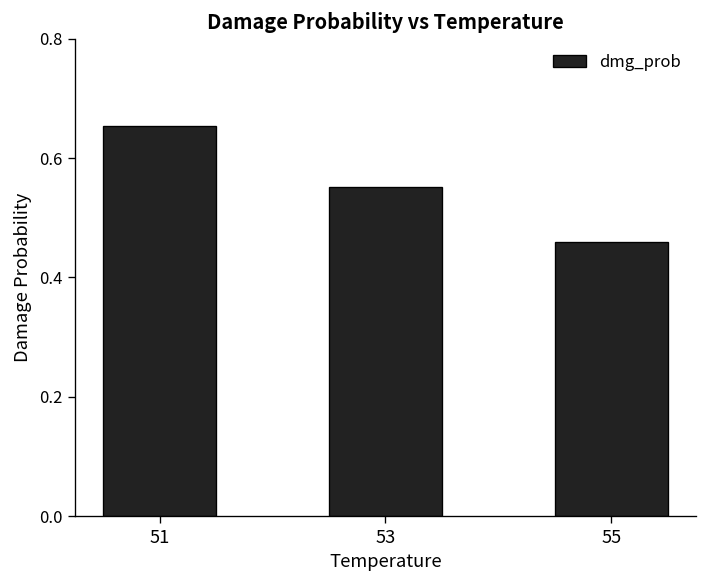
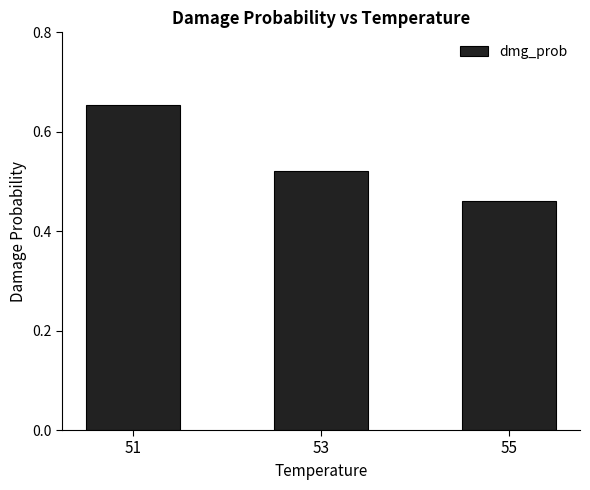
53: 0.55 -> 0.52
